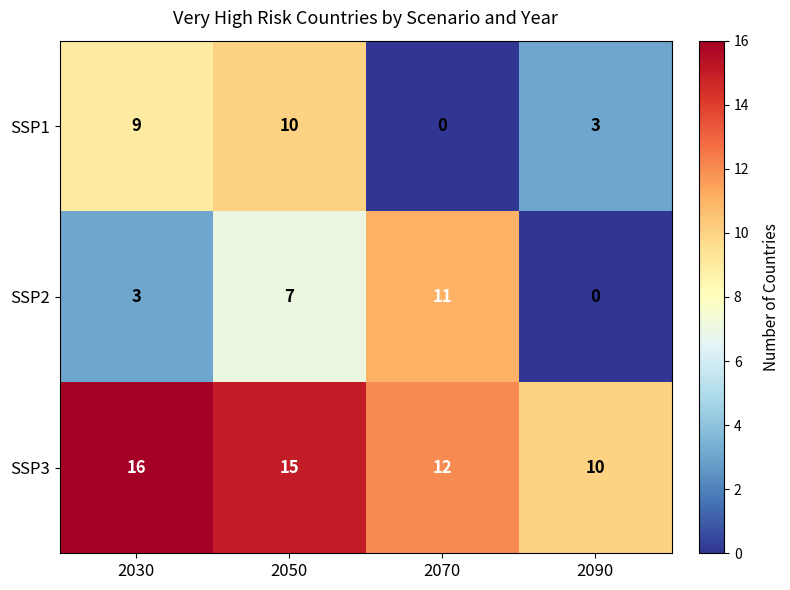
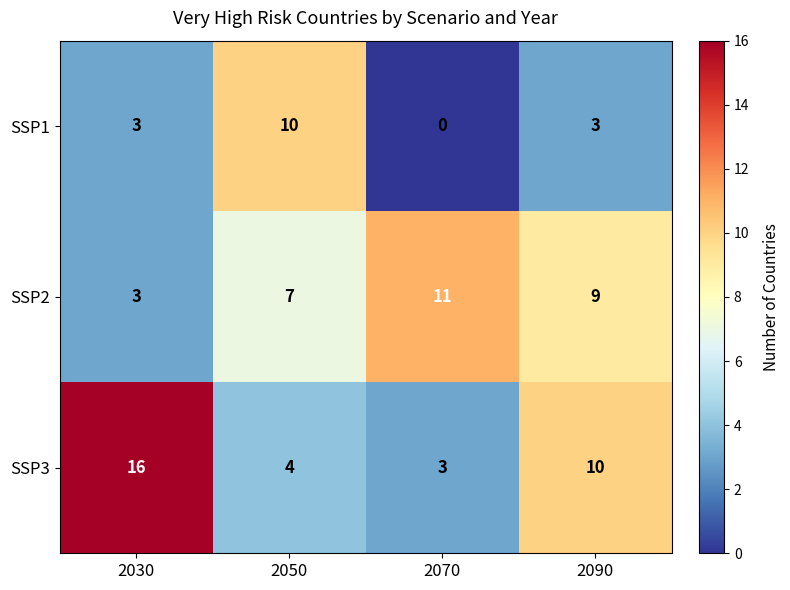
SSP1, 2030: 9 -> 3
SSP2, 2090: 0 -> 9
SSP3, 2050: 15 -> 4
SSP3, 2070: 12 -> 3
